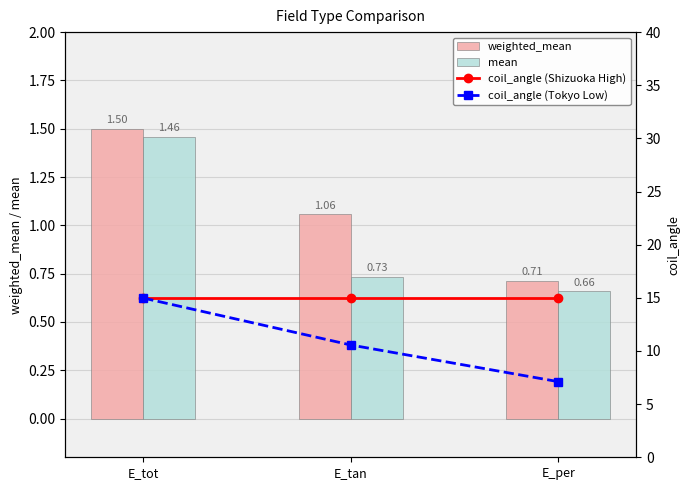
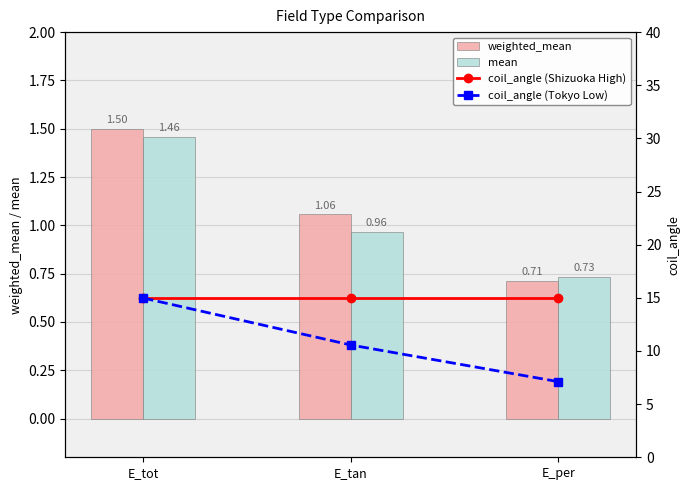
mean, E_tan: 0.73 -> 0.96
mean, E_per: 0.66 -> 0.73
